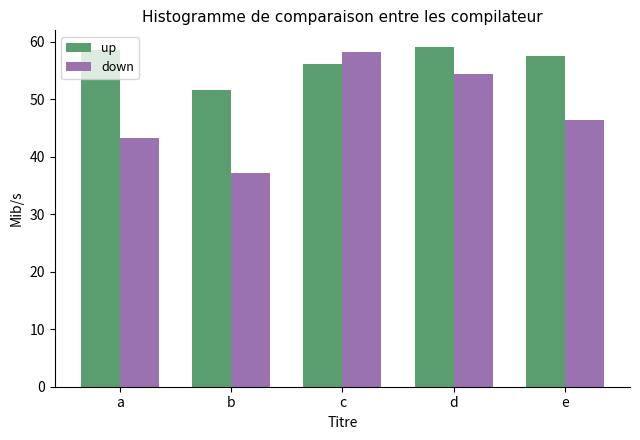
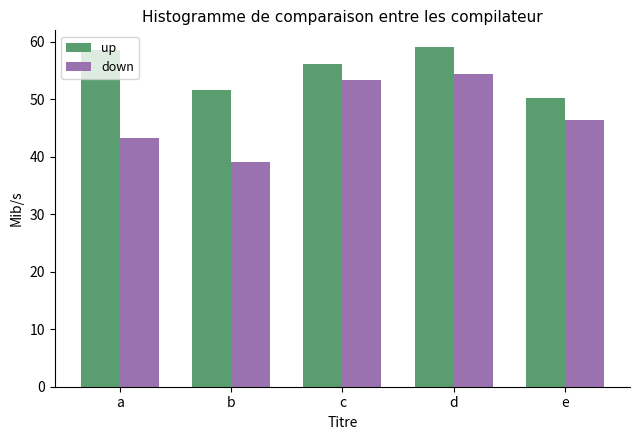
down, b: 37 -> 39
down, c: 58 -> 53
up, e: 58 -> 50
